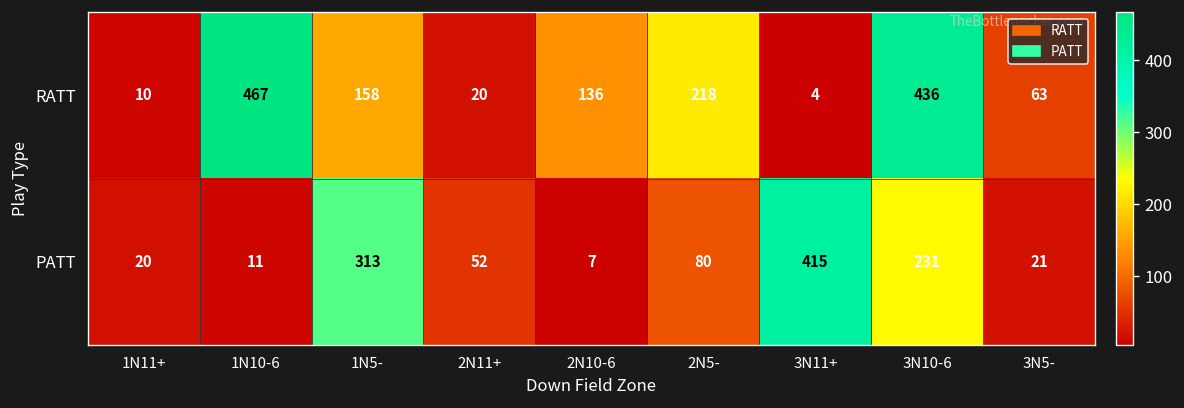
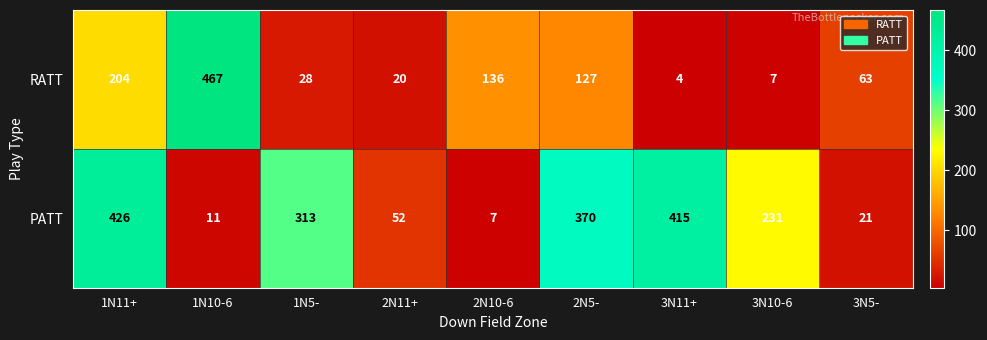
RATT, 1N11+: 10 -> 204
RATT, 1N5-: 158 -> 28
RATT, 2N5-: 218 -> 127
RATT, 3N10-6: 436 -> 7
PATT, 1N11+: 20 -> 426
PATT, 2N5-: 80 -> 370
